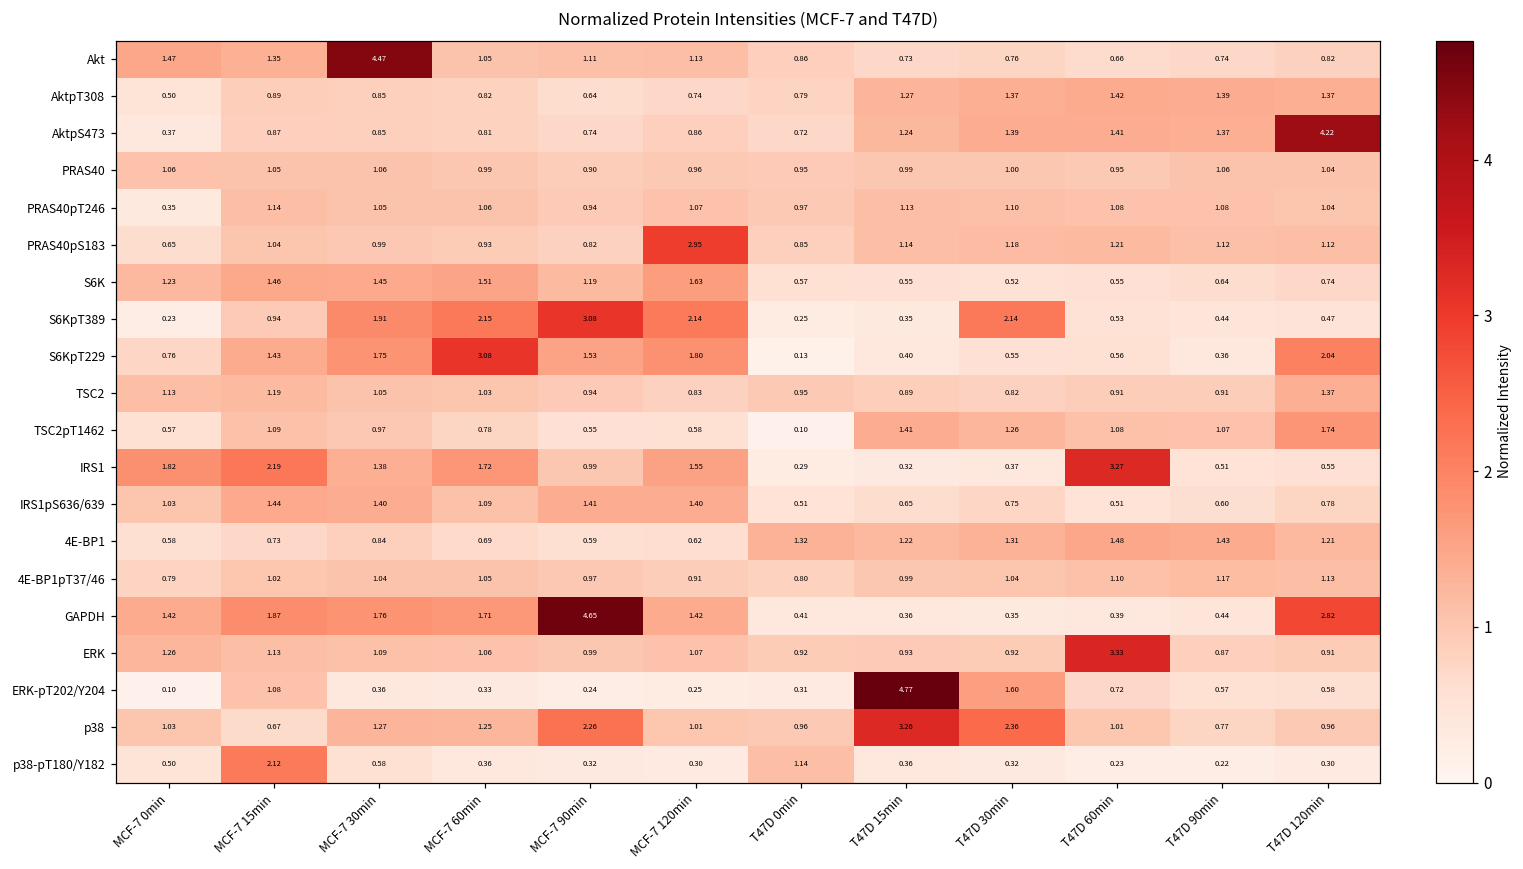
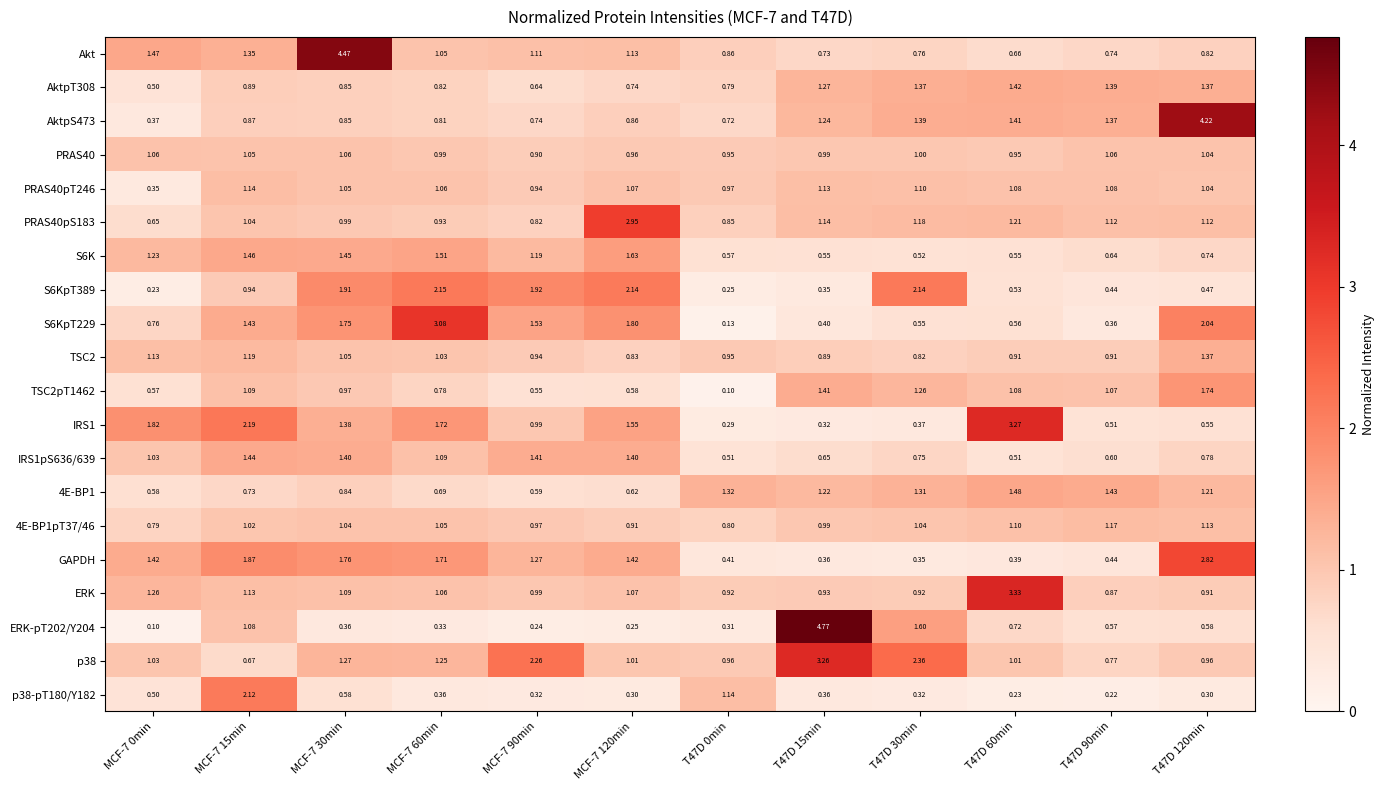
S6KpT389, MCF-7 90min: 3.08 -> 1.92
GAPDH, MCF-7 90min: 4.65 -> 1.27
